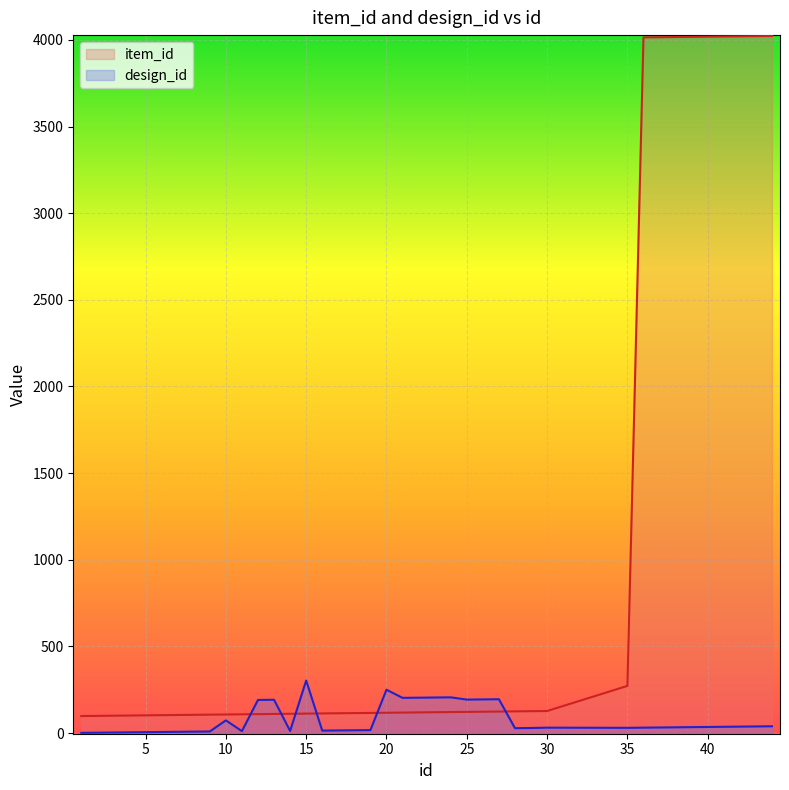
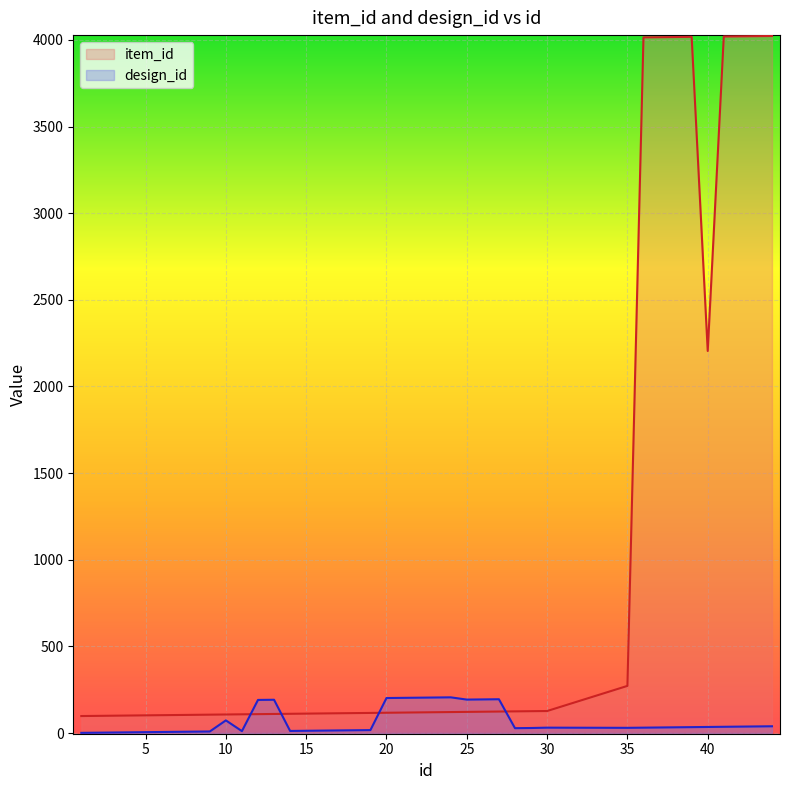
design_id, 15: 300 -> 10
design_id, 20: 250 -> 200
item_id, 40: 4020 -> 2210
